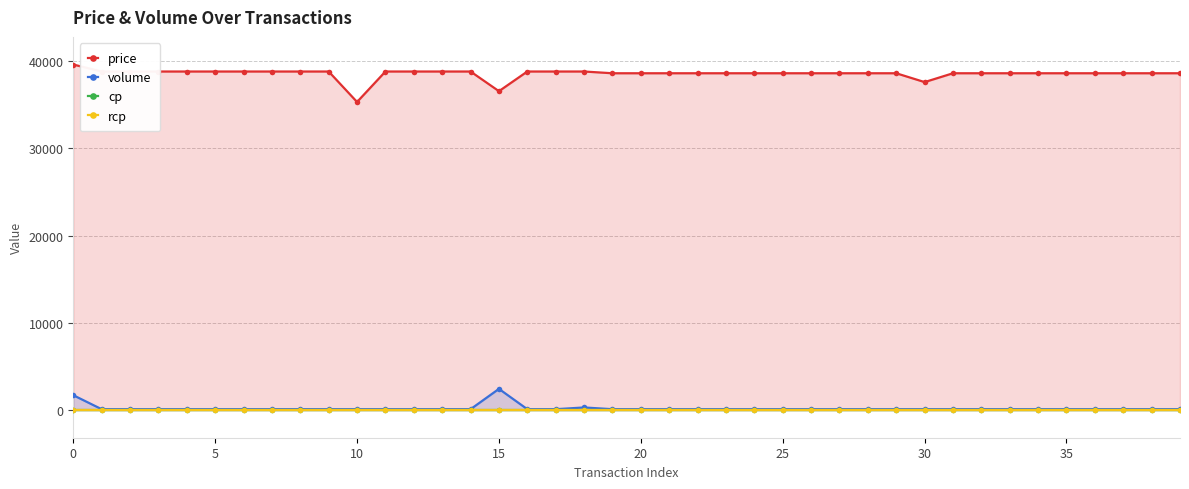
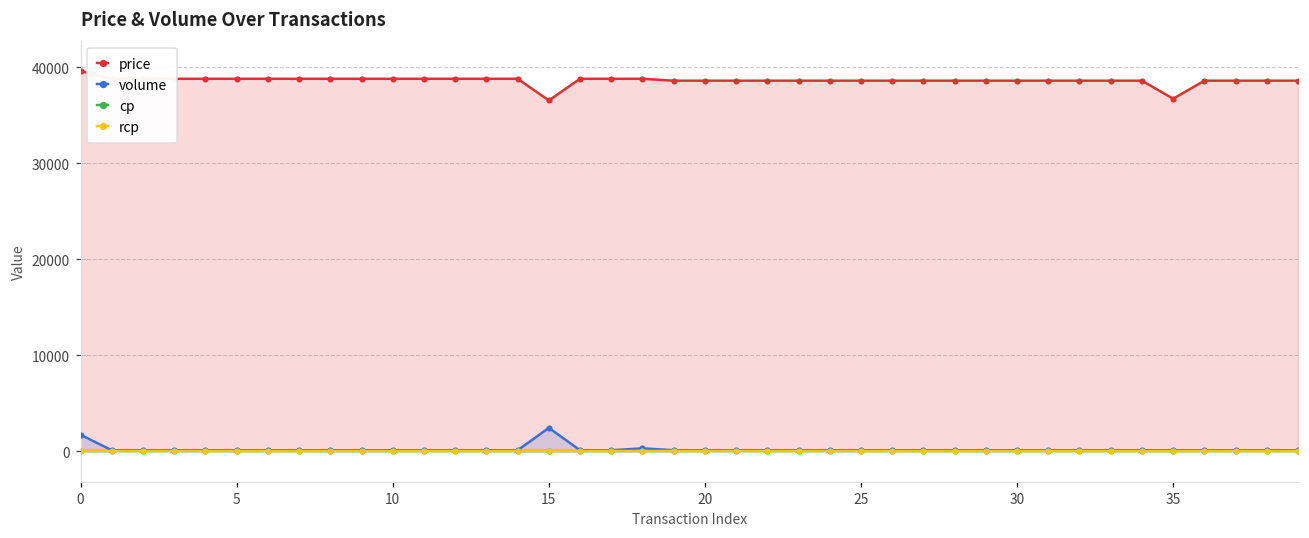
price, 10: 35000 -> 39000
price, 30: 38000 -> 39000
price, 35: 39000 -> 37000
